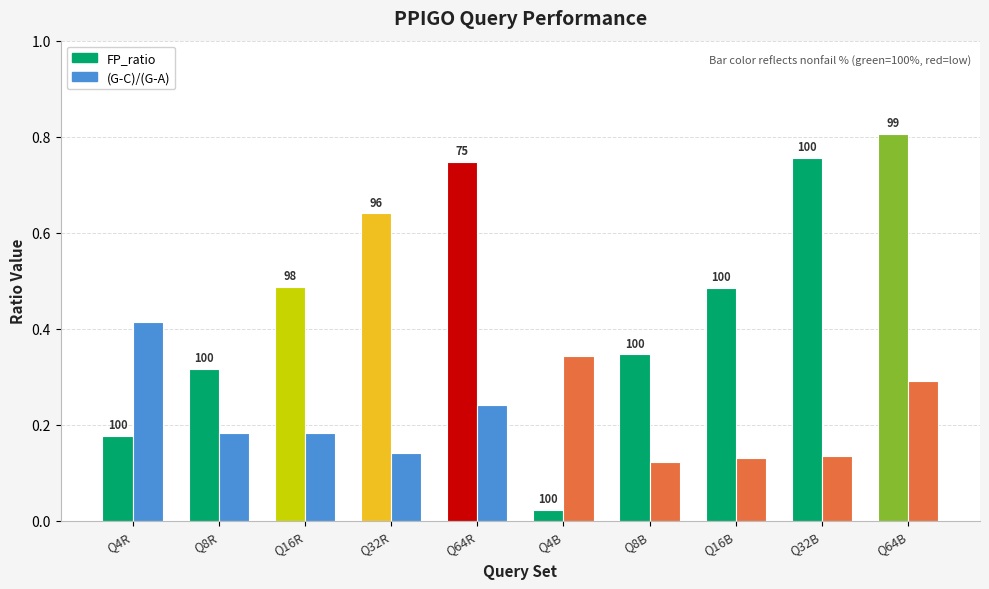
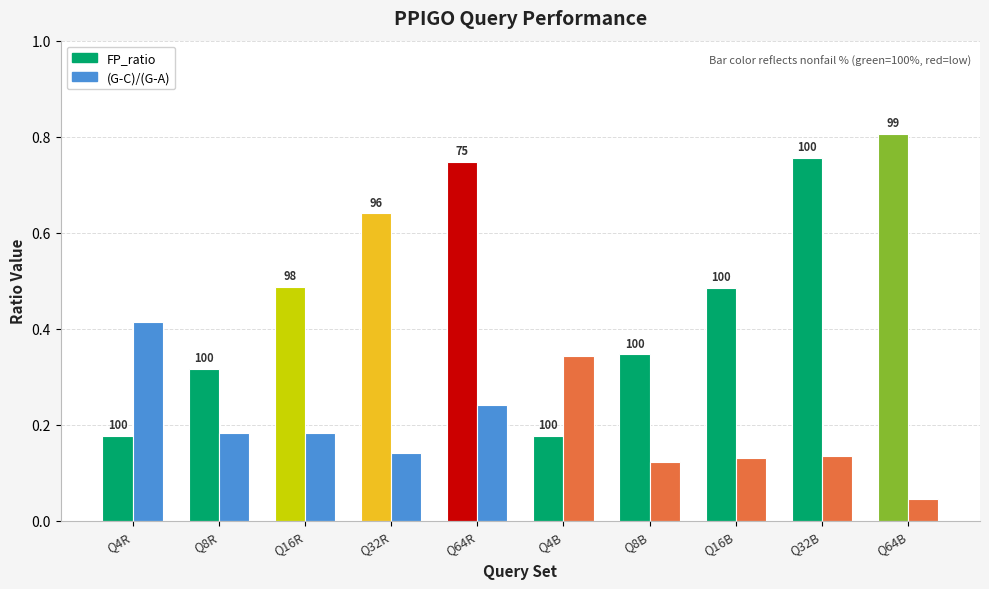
FP_ratio, Q4B: 0.02 -> 0.18
(G-C)/(G-A), Q64B: 0.29 -> 0.05
